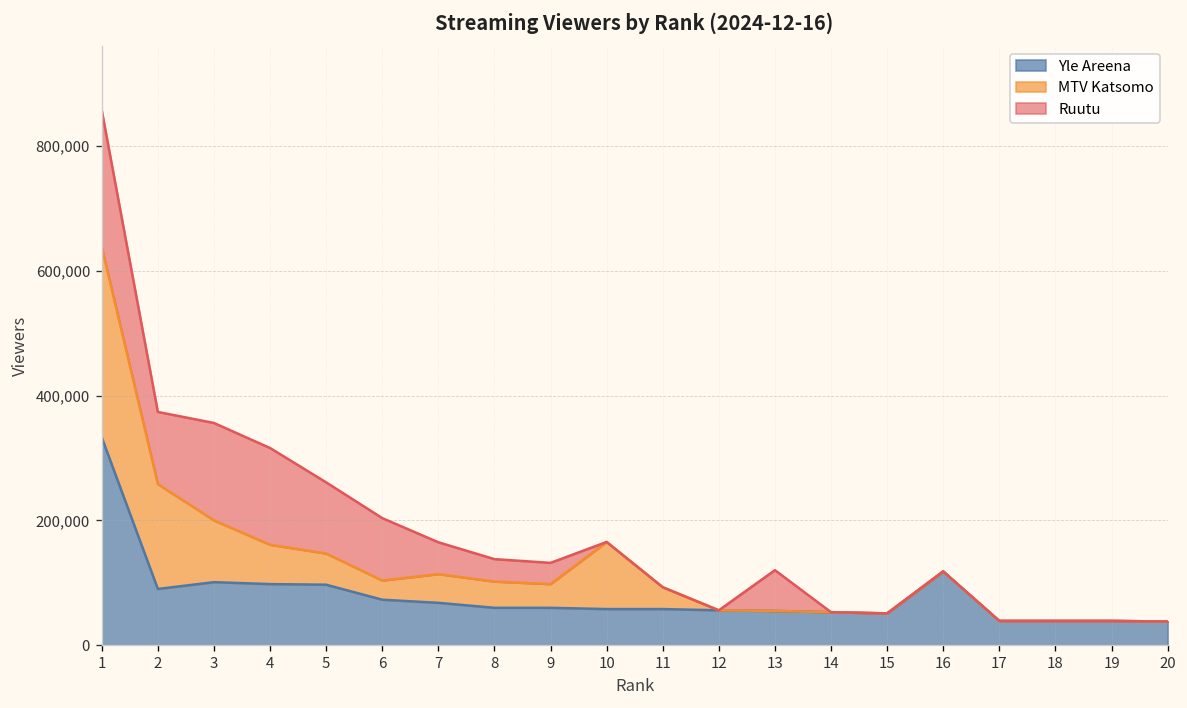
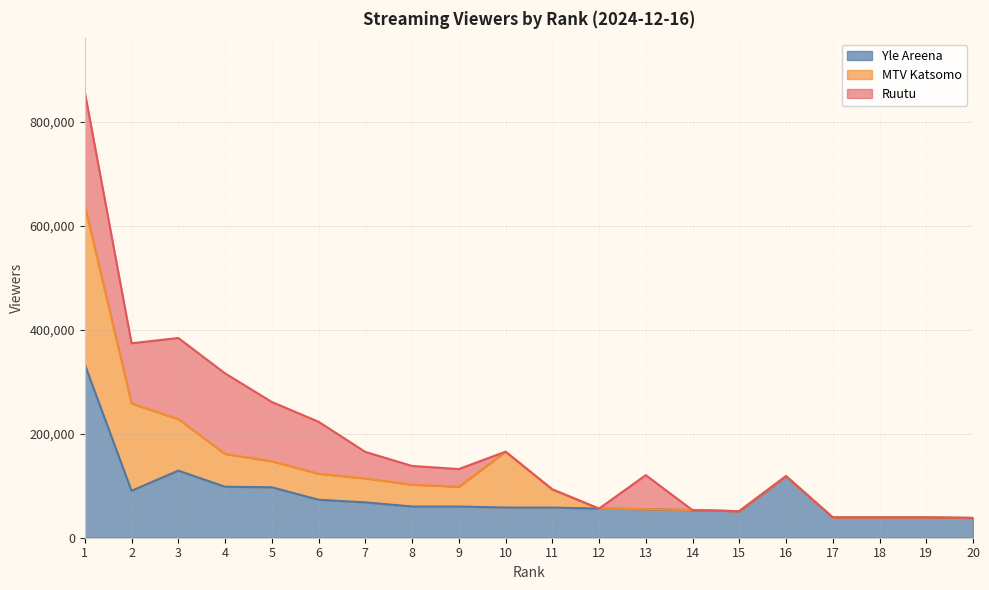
Yle Areena, 3: 100,000 -> 130,000
MTV Katsomo, 6: 30,000 -> 50,000
